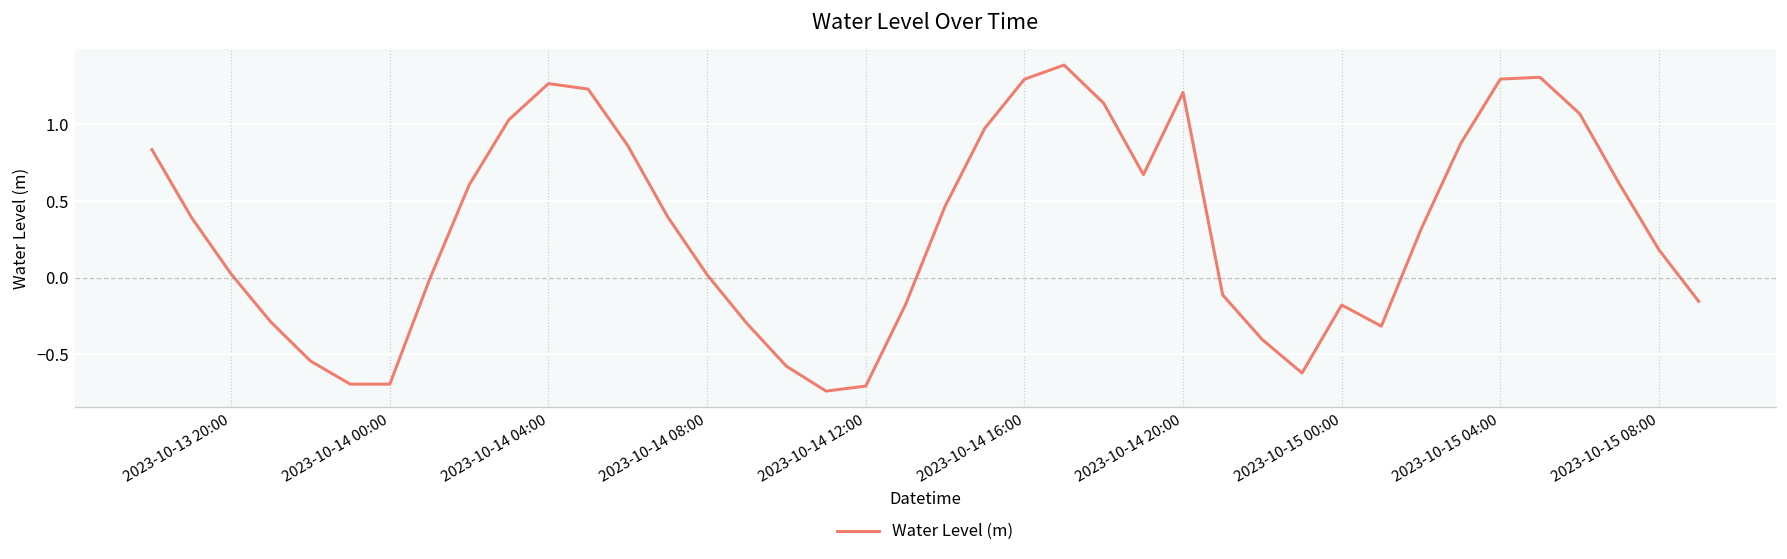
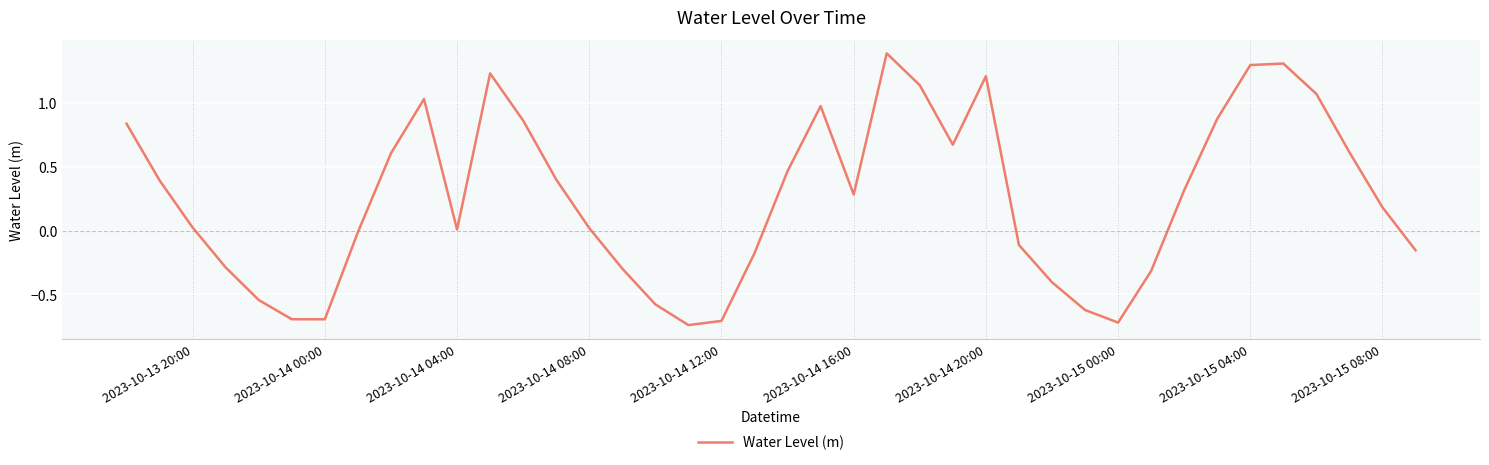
2023-10-14 04:00: 1.27 -> 0.01
2023-10-14 16:00: 1.29 -> 0.28
2023-10-15 00:00: -0.18 -> -0.72
